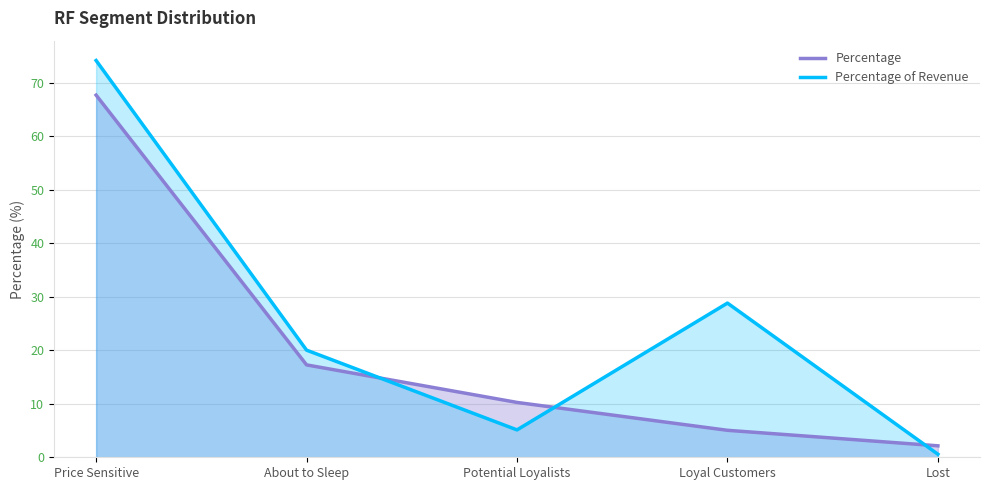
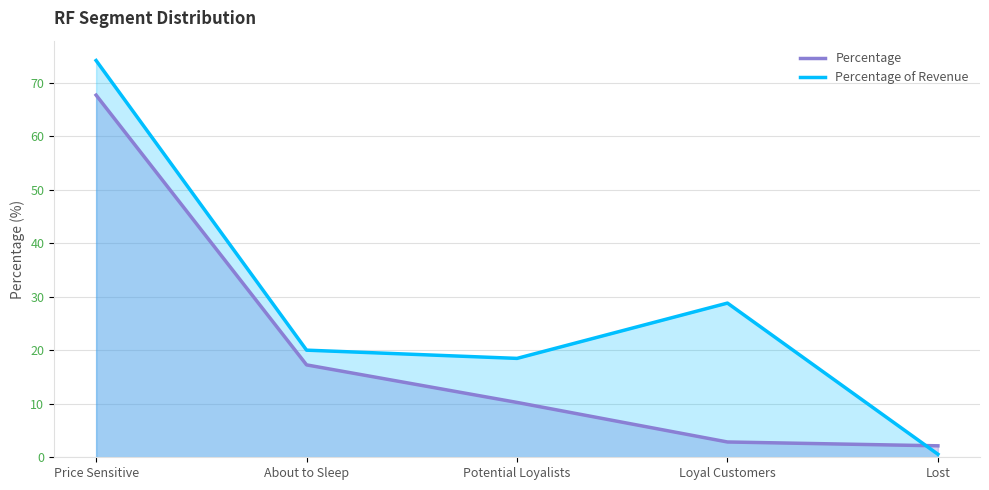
Percentage of Revenue, Potential Loyalists: 5 -> 18
Percentage, Loyal Customers: 5 -> 3
